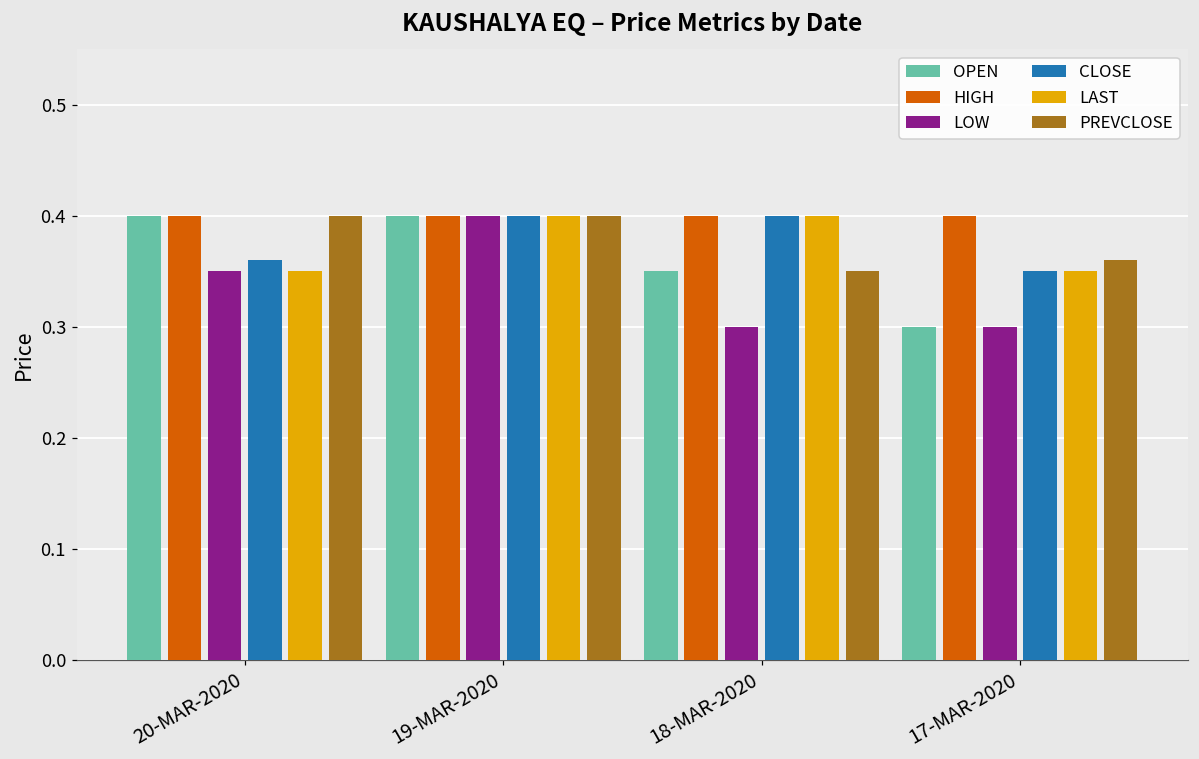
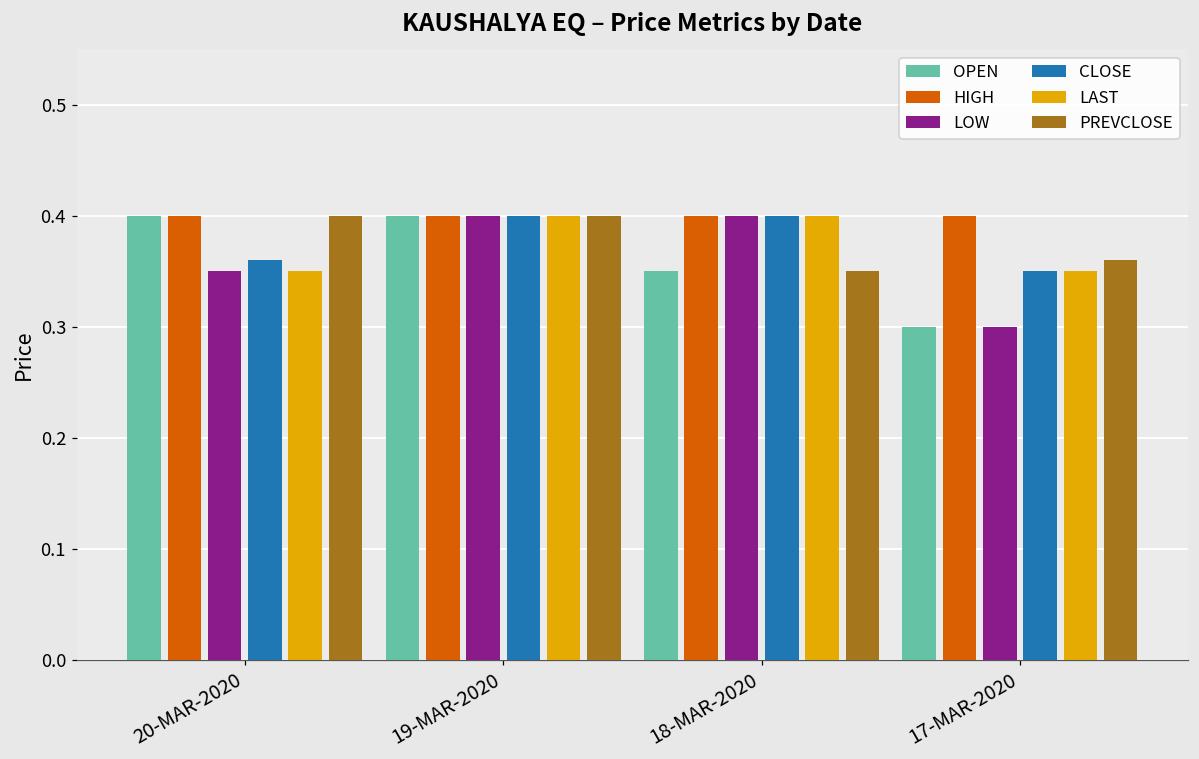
LOW, 18-MAR-2020: 0.3 -> 0.4
